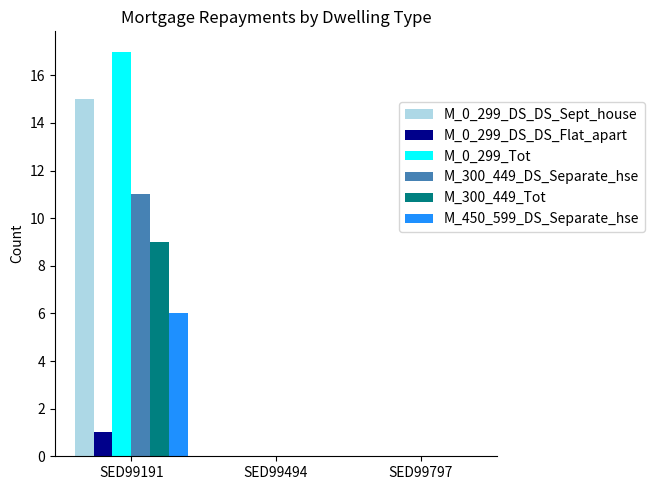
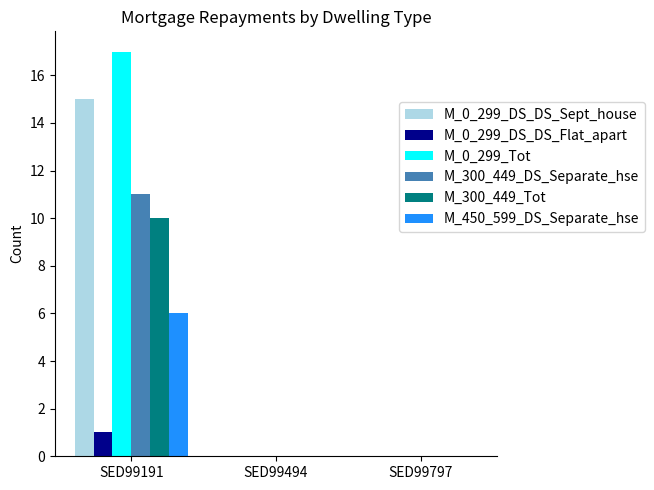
M_300_449_Tot, SED99191: 9 -> 10
